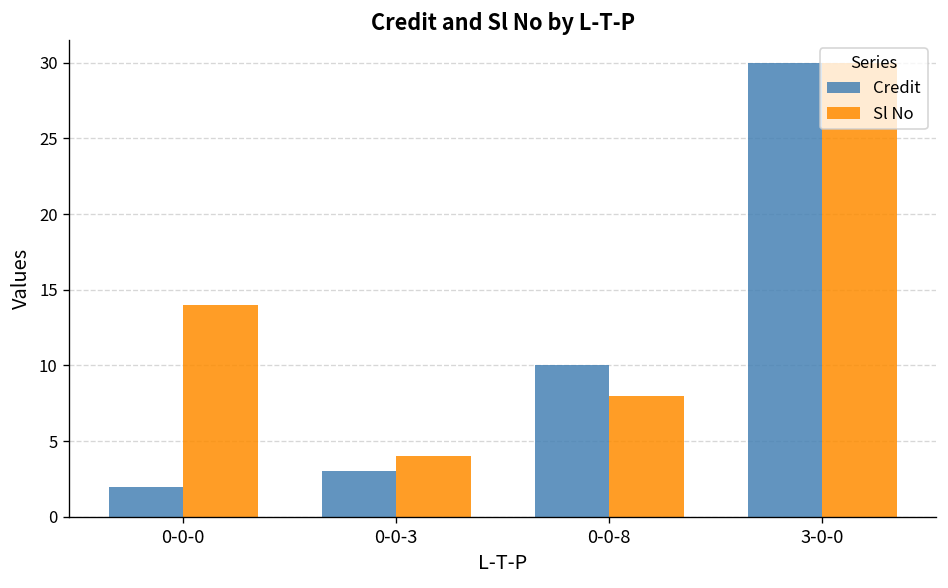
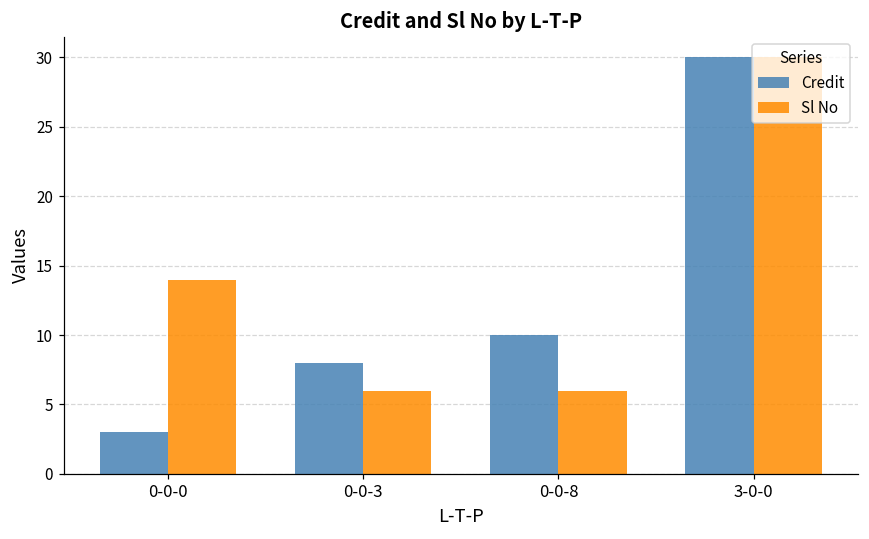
Credit, 0-0-0: 2 -> 3
Credit, 0-0-3: 3 -> 8
Sl No, 0-0-3: 4 -> 6
Sl No, 0-0-8: 8 -> 6
